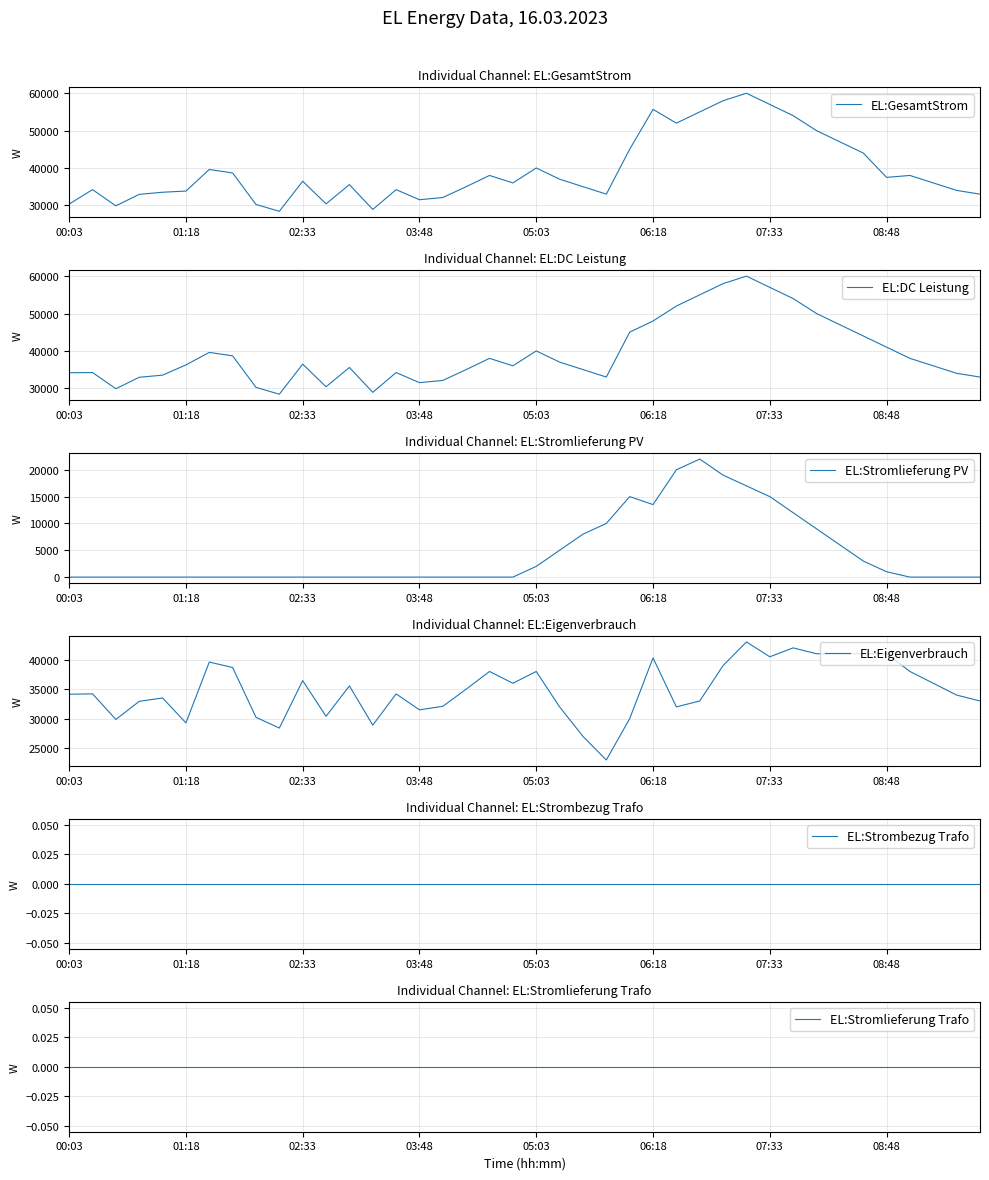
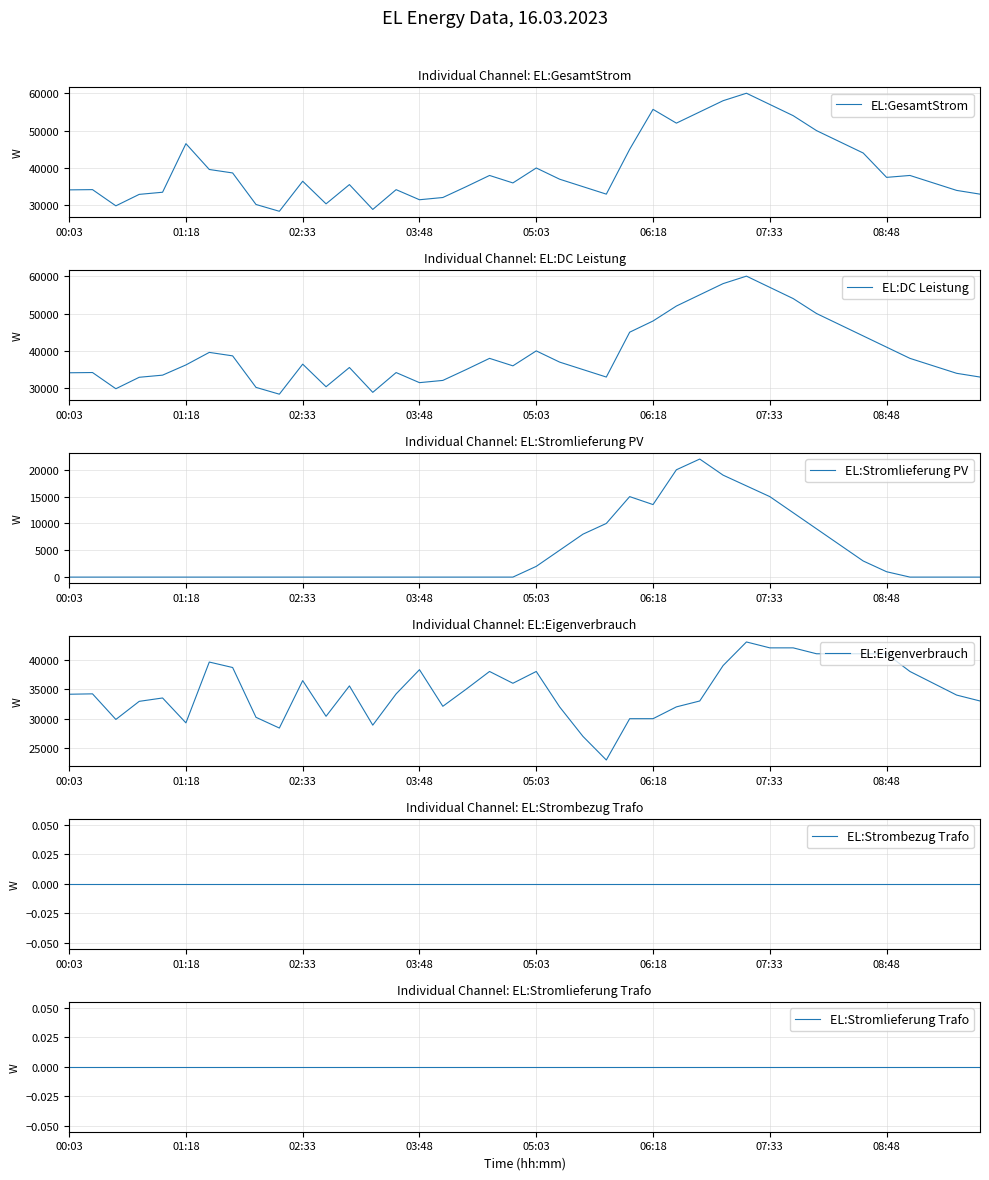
Individual Channel: EL:GesamtStrom, 00:03: 30000 -> 34000
Individual Channel: EL:GesamtStrom, 01:18: 34000 -> 47000
Individual Channel: EL:Eigenverbrauch, 03:48: 32000 -> 38000
Individual Channel: EL:Eigenverbrauch, 06:18: 40000 -> 30000
Individual Channel: EL:Eigenverbrauch, 07:33: 40000 -> 42000
